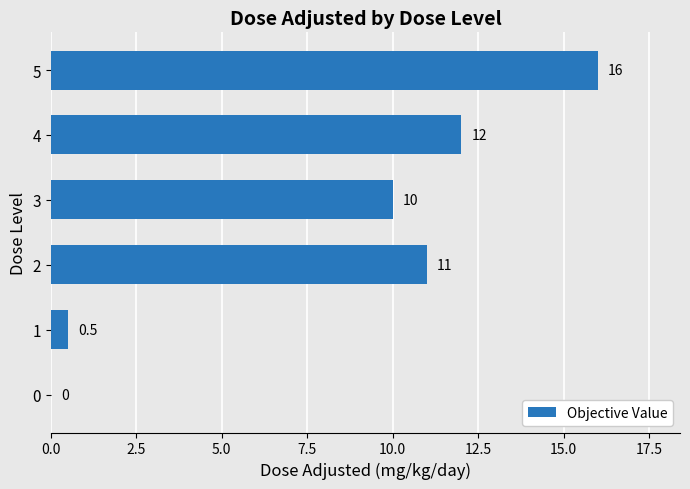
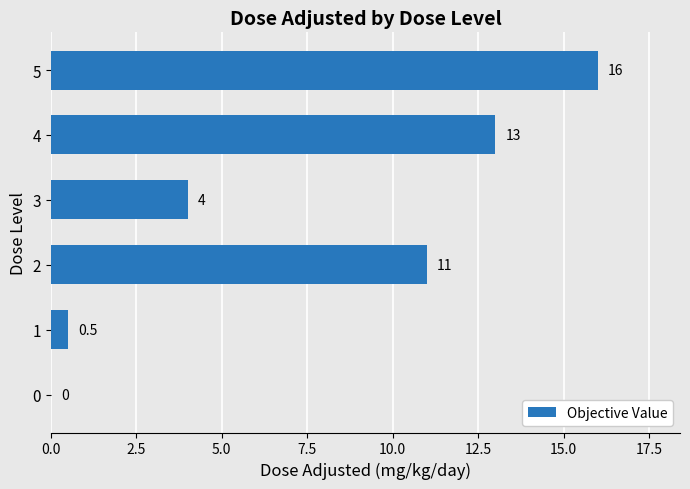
4: 12 -> 13
3: 10 -> 4
